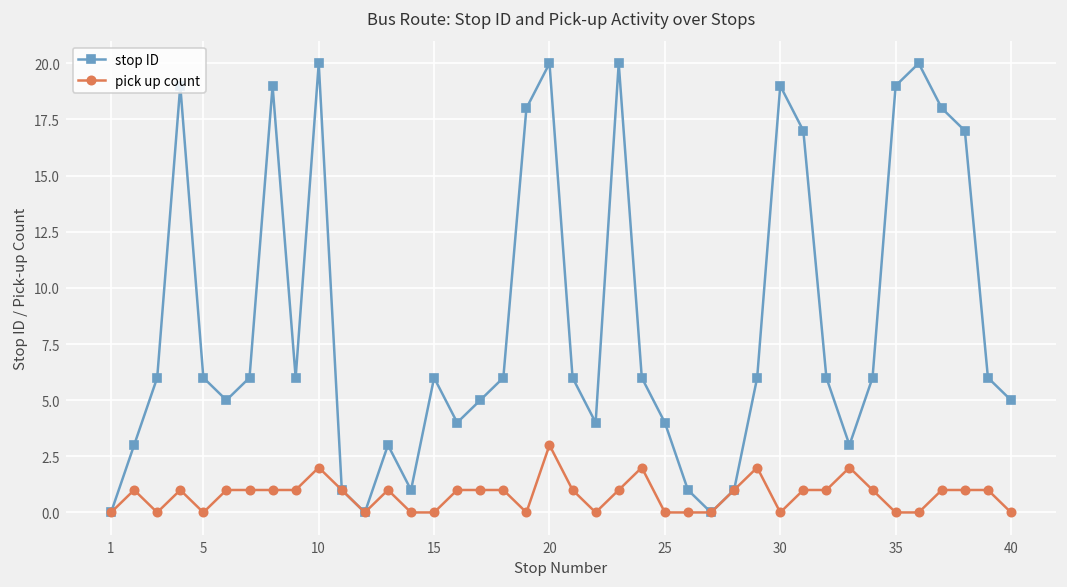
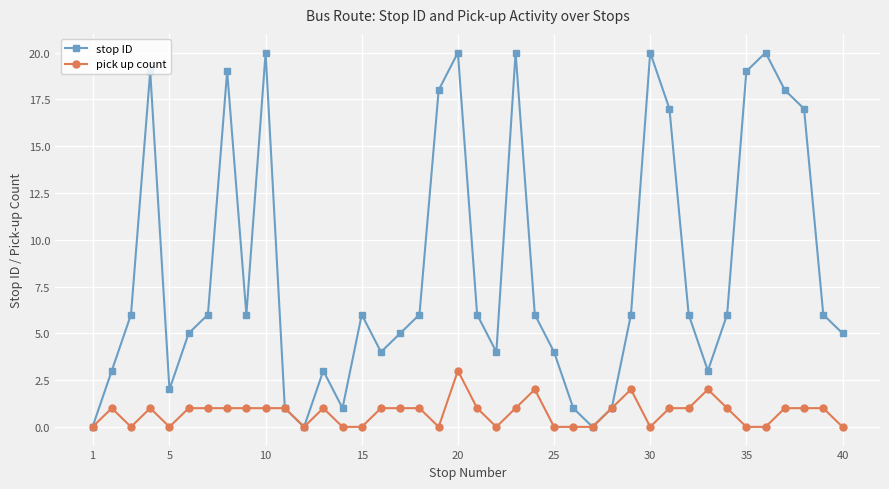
stop ID, 5: 6 -> 2
pick up count, 10: 2 -> 1
stop ID, 30: 19 -> 20
